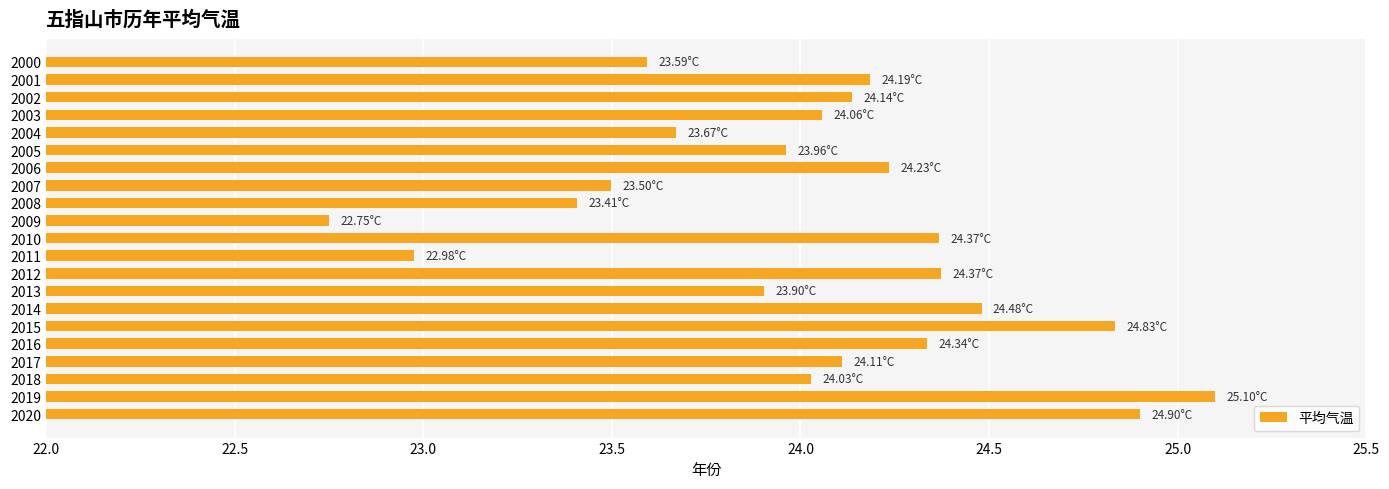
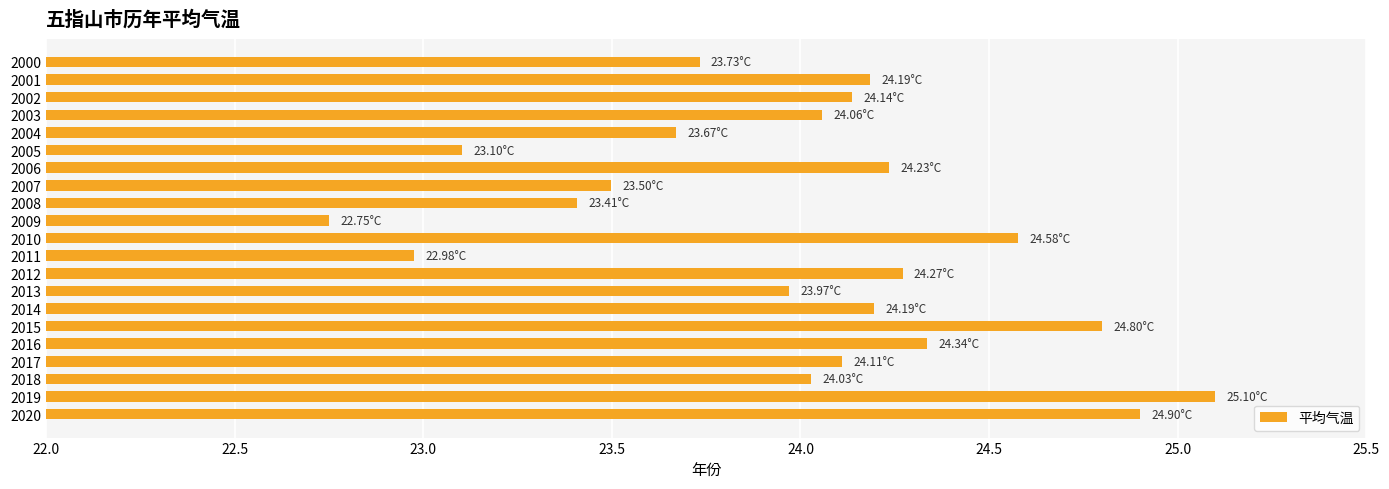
2000: 23.59°C -> 23.73°C
2005: 23.96°C -> 23.10°C
2010: 24.37°C -> 24.58°C
2012: 24.37°C -> 24.27°C
2013: 23.90°C -> 23.97°C
2014: 24.48°C -> 24.19°C
2015: 24.83°C -> 24.80°C
